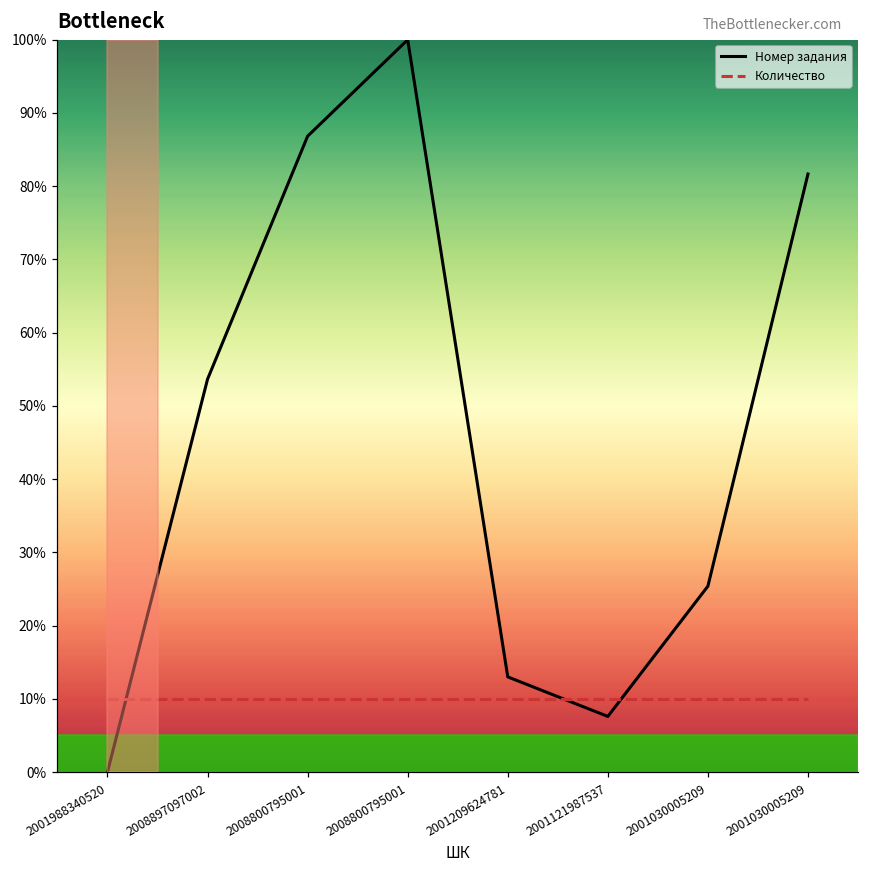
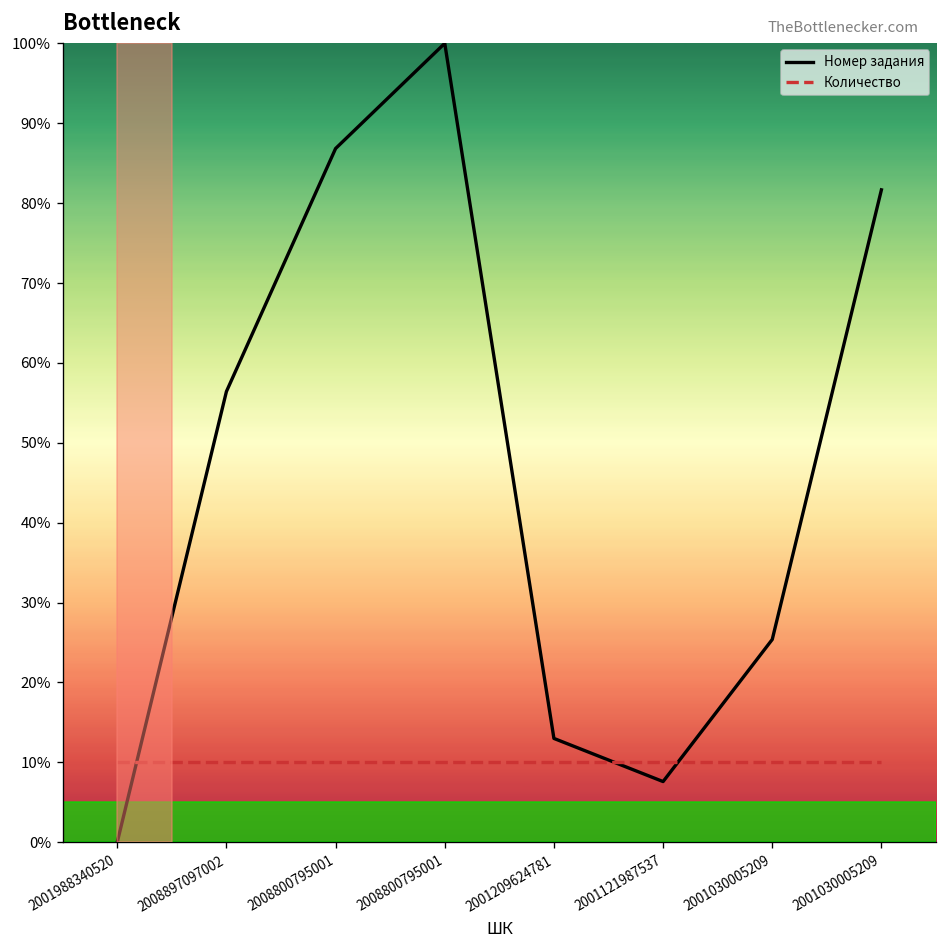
Номер задания, 2008897097002: 54% -> 56%
